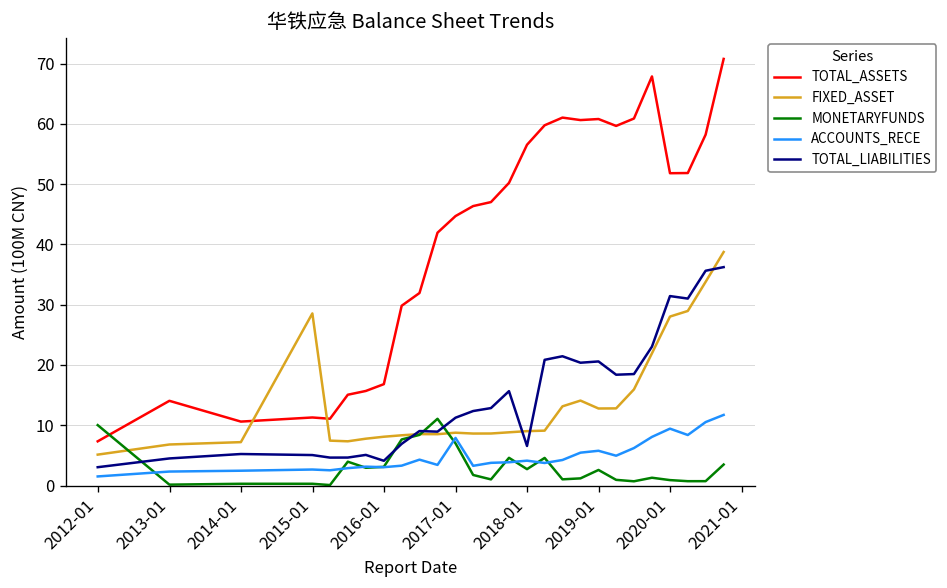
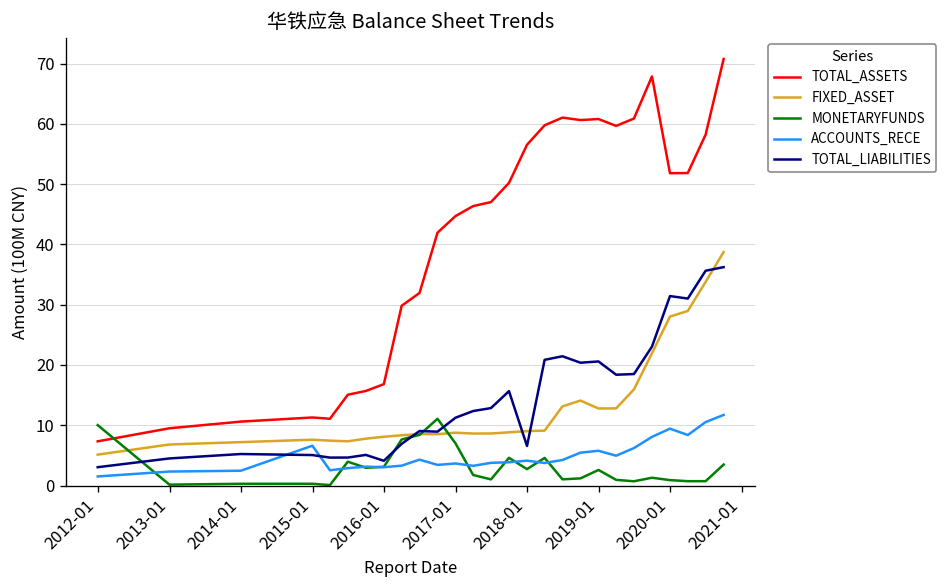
TOTAL_ASSETS, 2013-01: 14 -> 9
FIXED_ASSET, 2015-01: 29 -> 8
ACCOUNTS_RECE, 2015-01: 3 -> 7
ACCOUNTS_RECE, 2017-01: 8 -> 4
